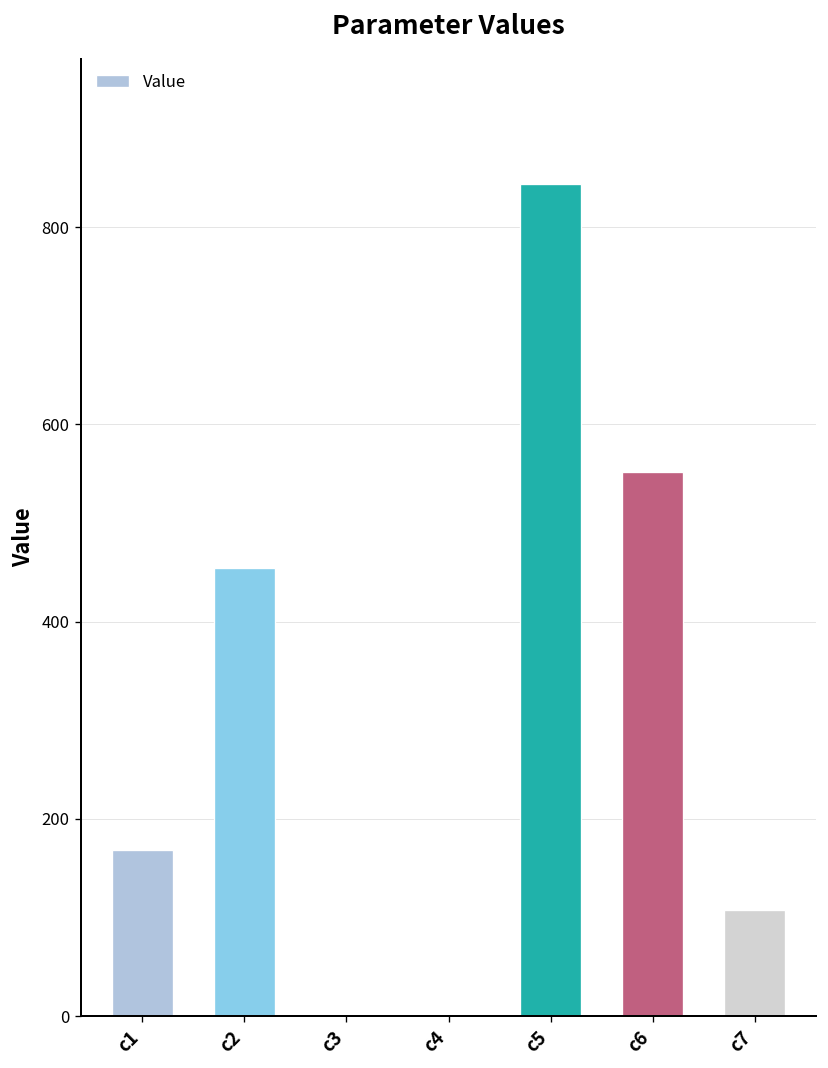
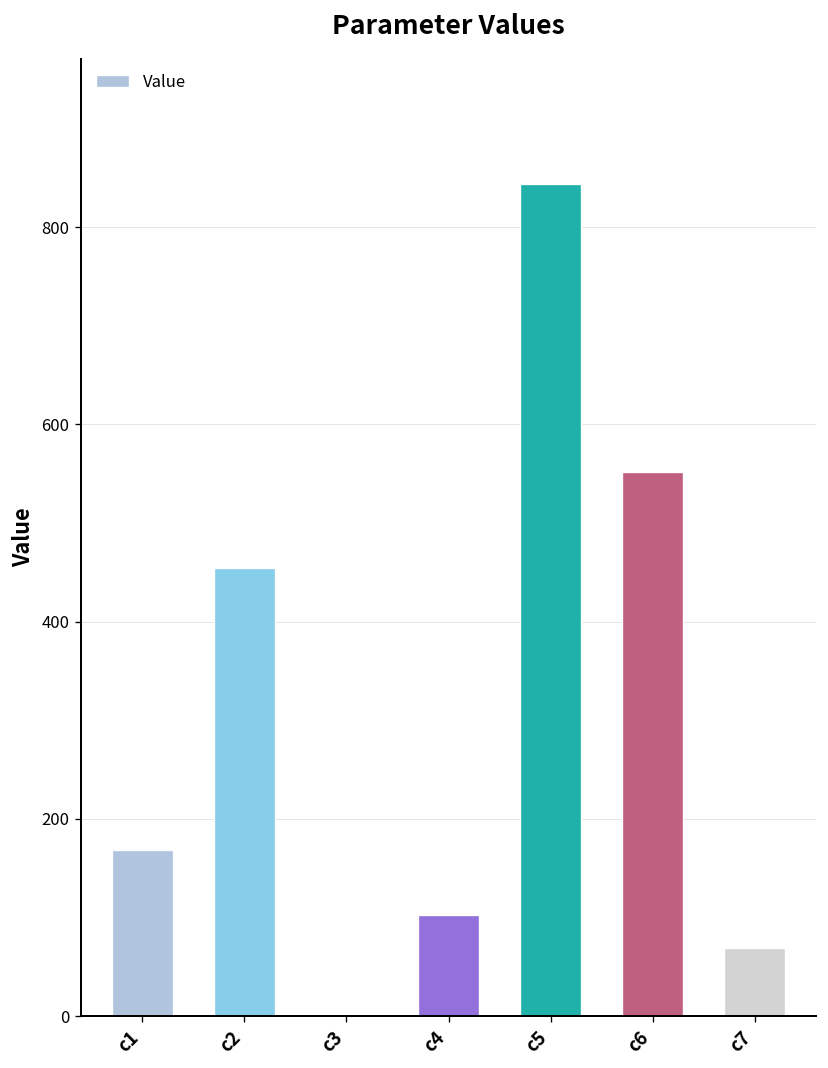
c4: 0 -> 100
c7: 110 -> 70
